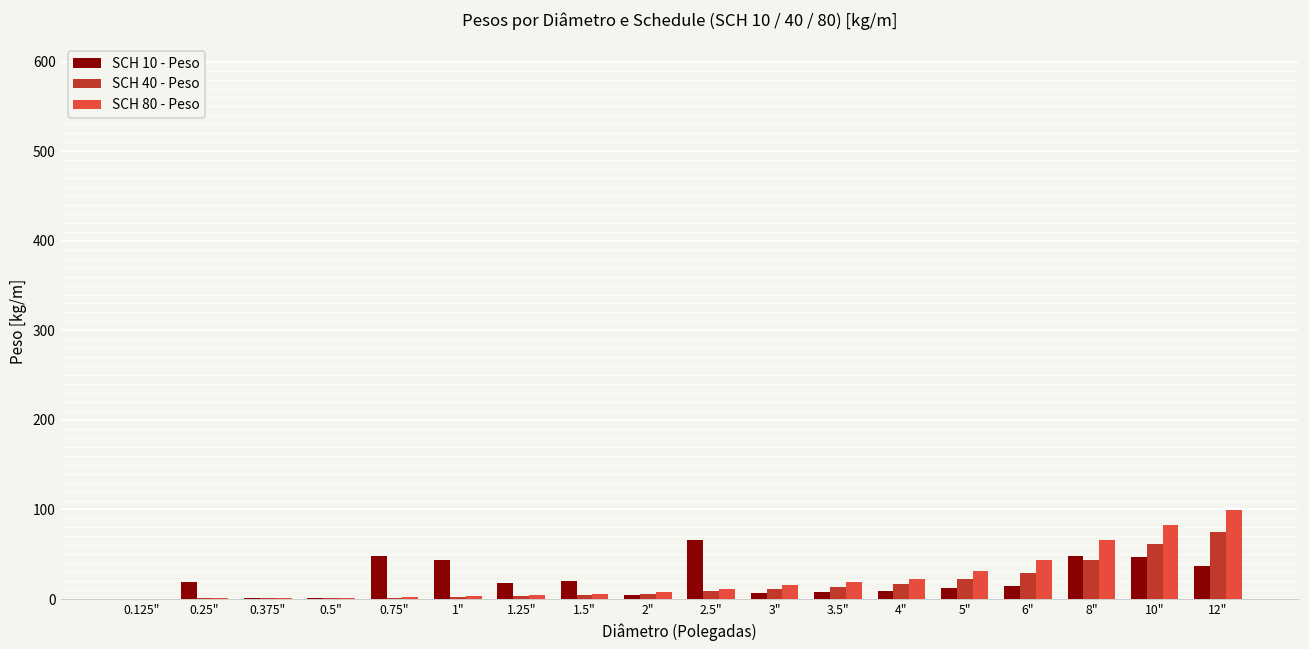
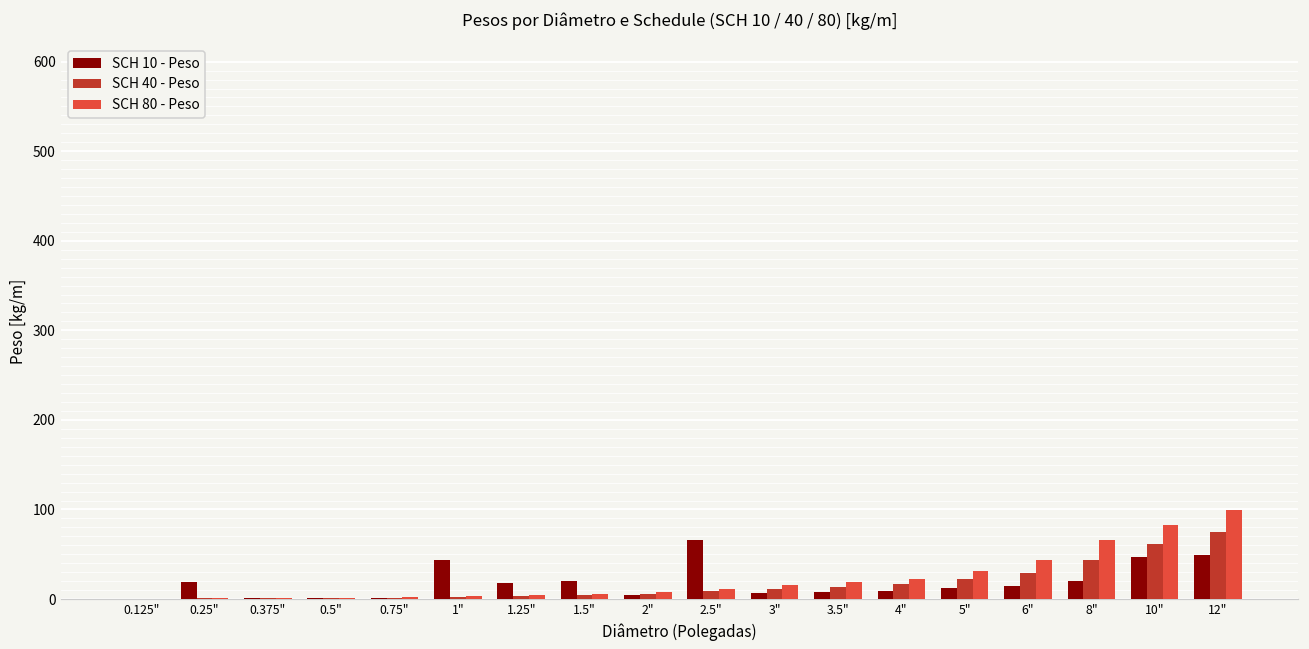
SCH 10 - Peso, 0.75": 50 -> 0
SCH 10 - Peso, 8": 50 -> 20
SCH 10 - Peso, 12": 40 -> 50
